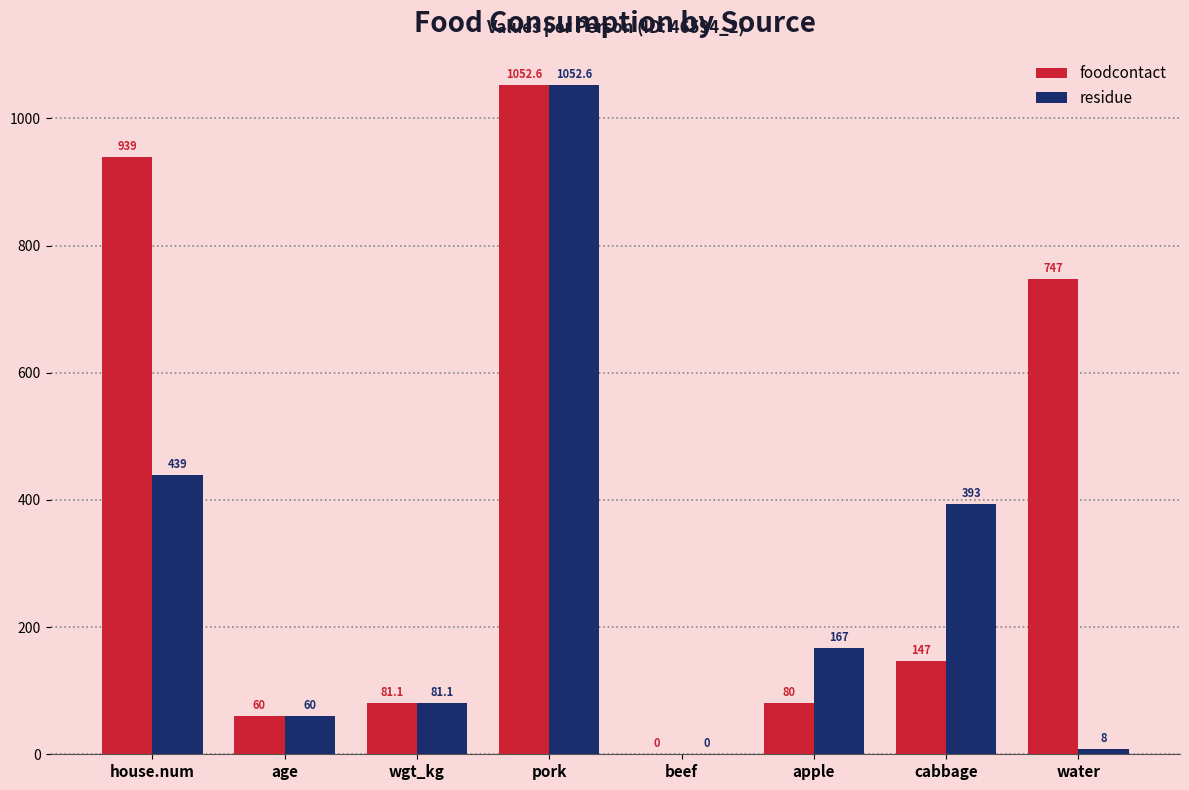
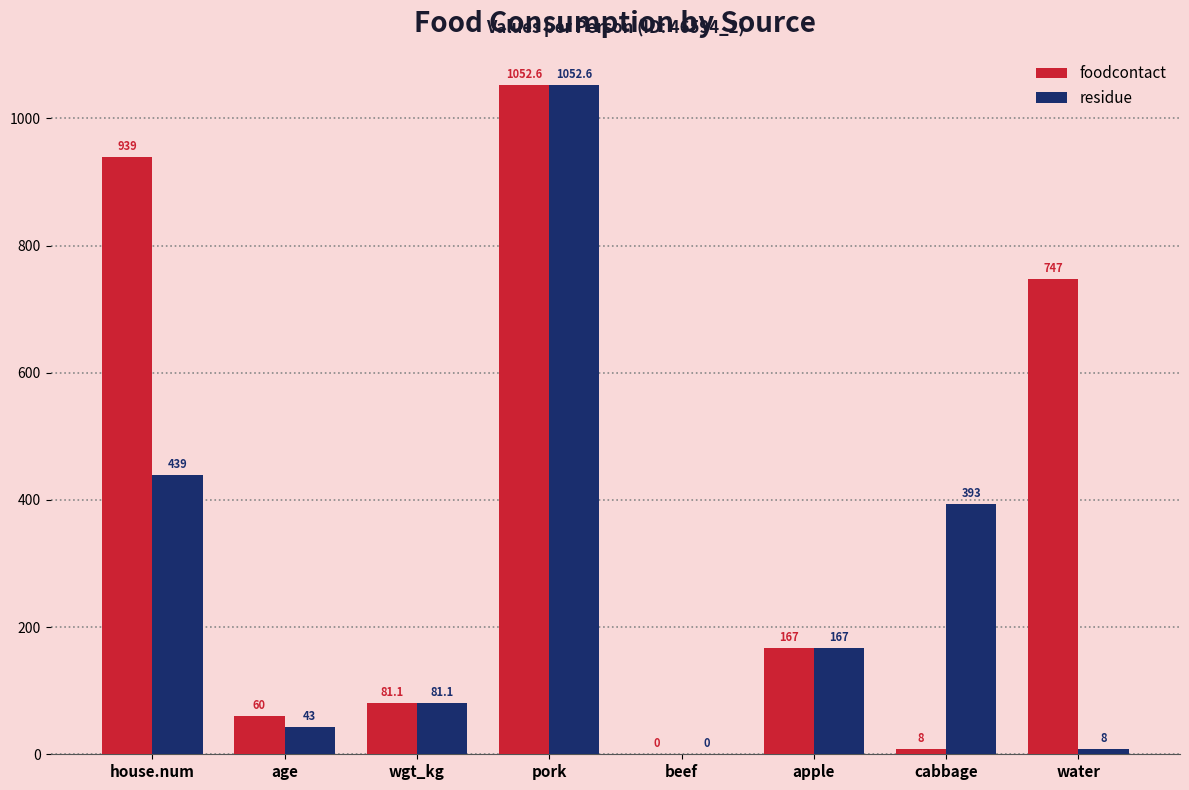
residue, age: 60 -> 43
foodcontact, apple: 80 -> 167
foodcontact, cabbage: 147 -> 8
